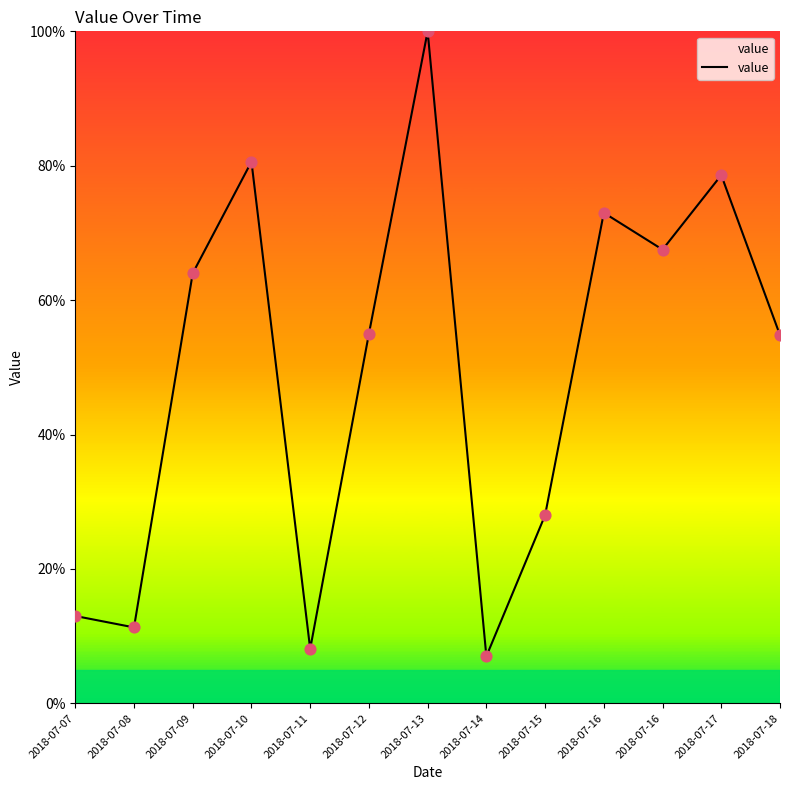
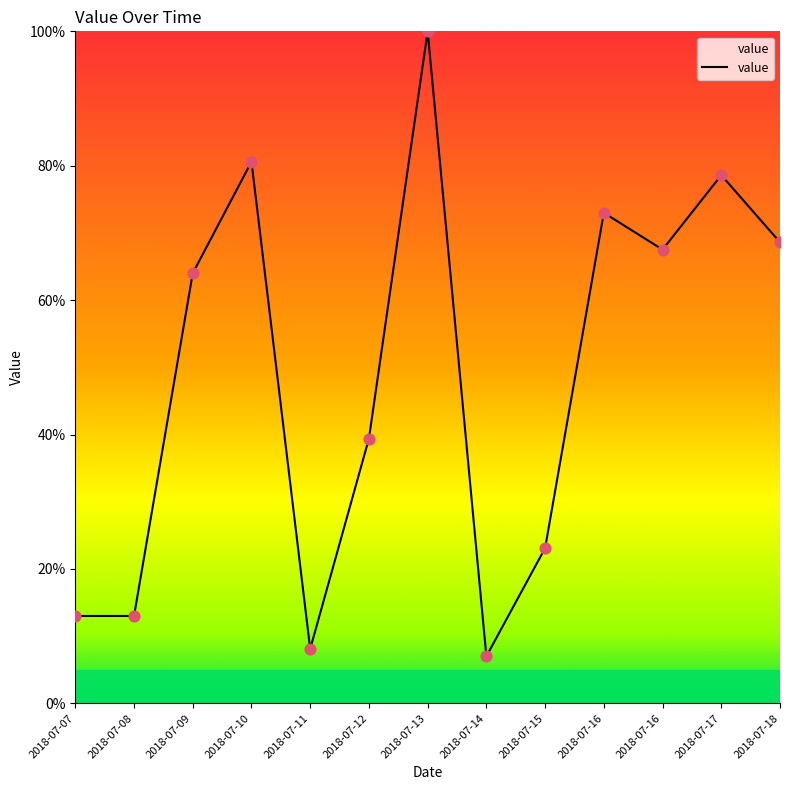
2018-07-08: 11% -> 13%
2018-07-12: 55% -> 39%
2018-07-15: 28% -> 23%
2018-07-18: 55% -> 69%
